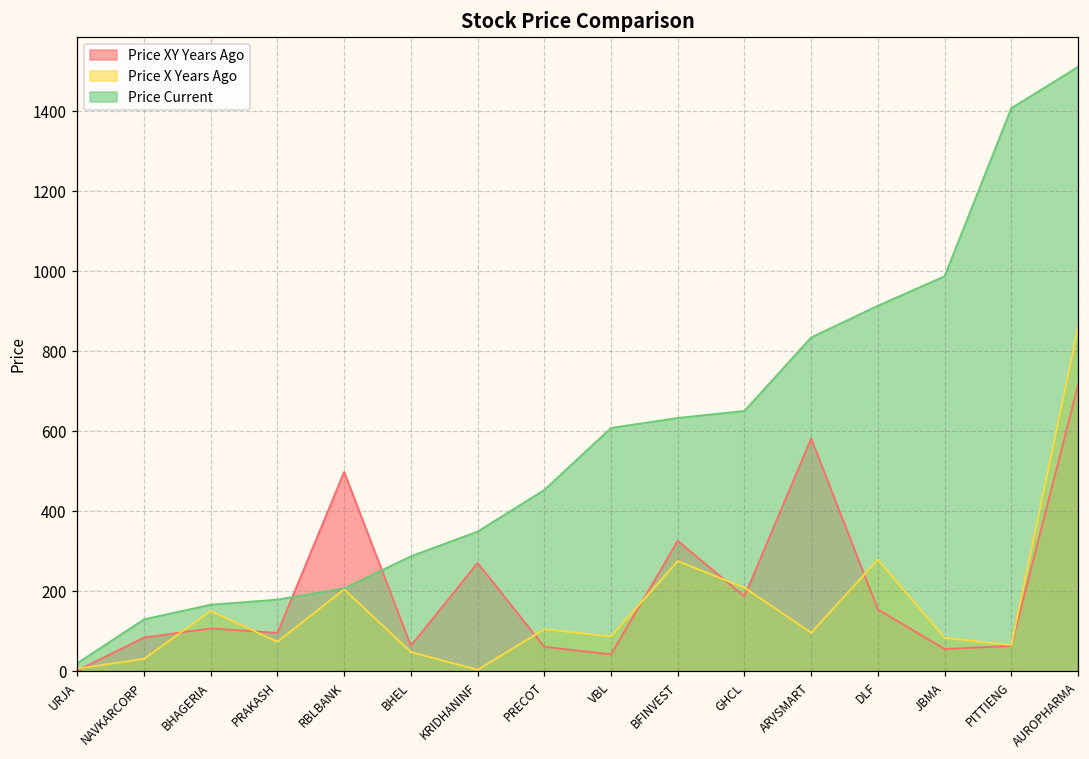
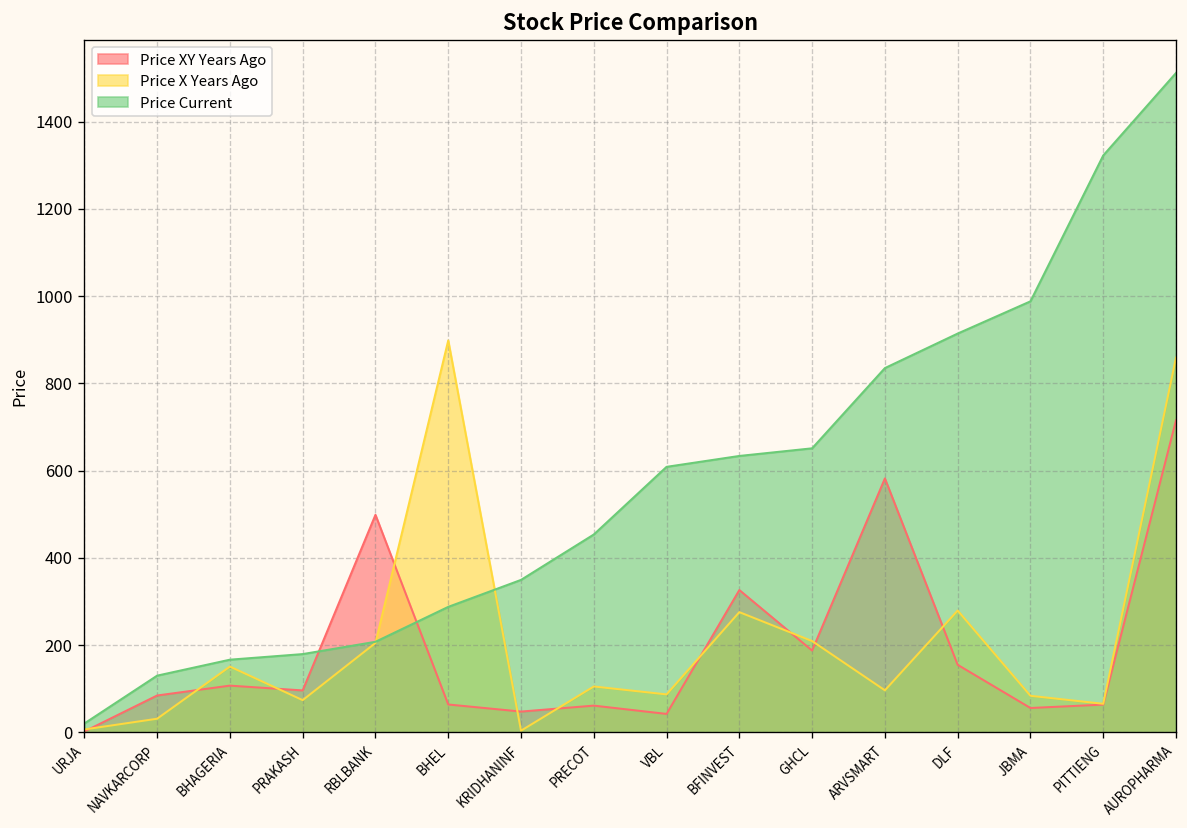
Price X Years Ago, BHEL: 50 -> 900
Price XY Years Ago, KRIDHANINF: 270 -> 50
Price Current, PITTIENG: 1410 -> 1320
